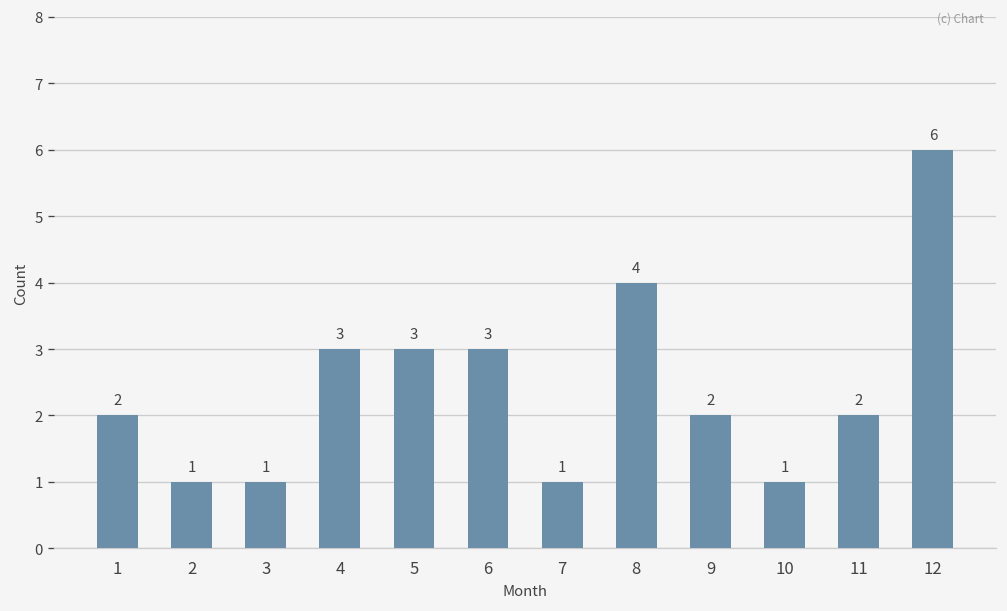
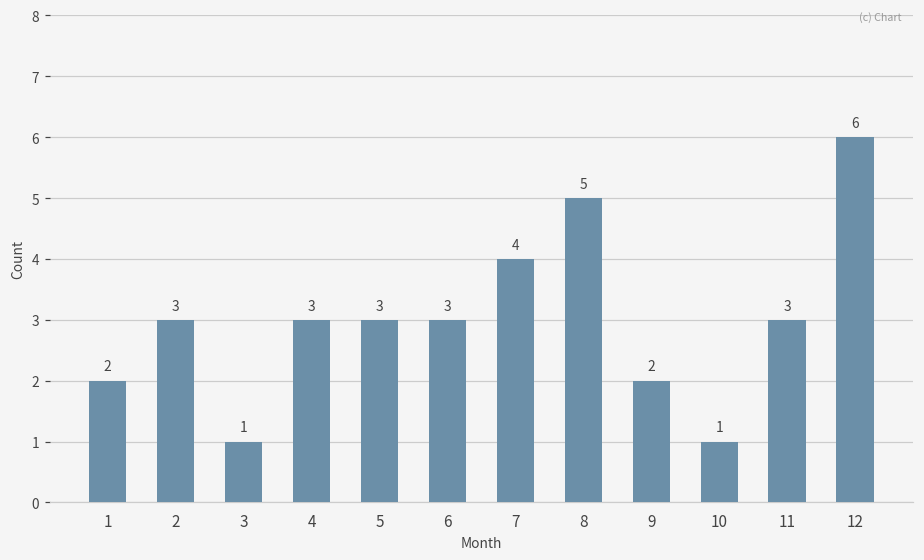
2: 1 -> 3
7: 1 -> 4
8: 4 -> 5
11: 2 -> 3
